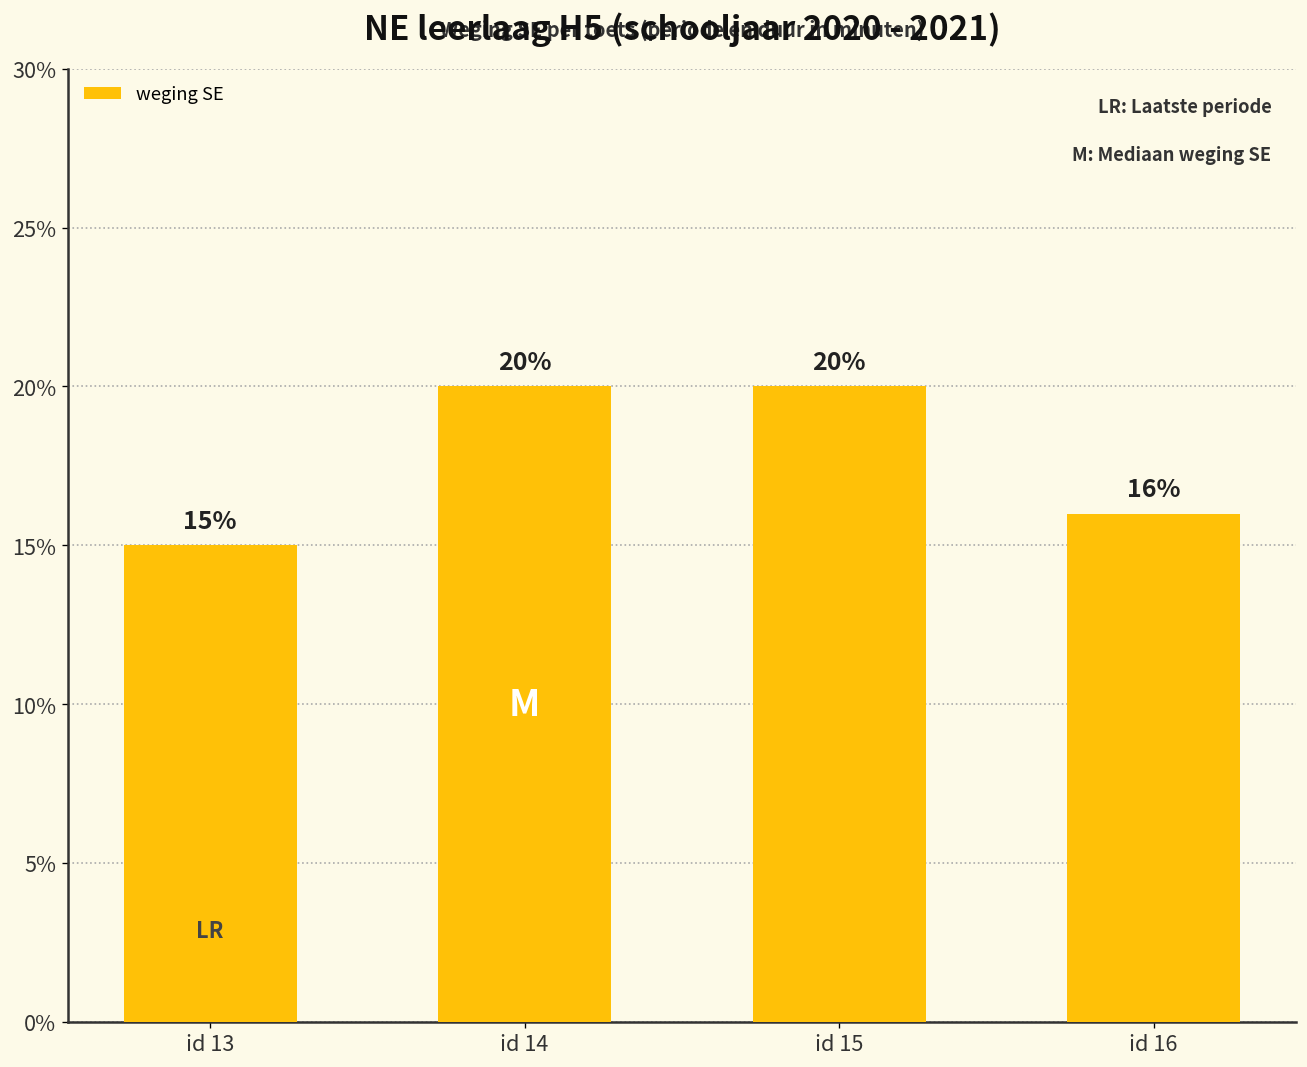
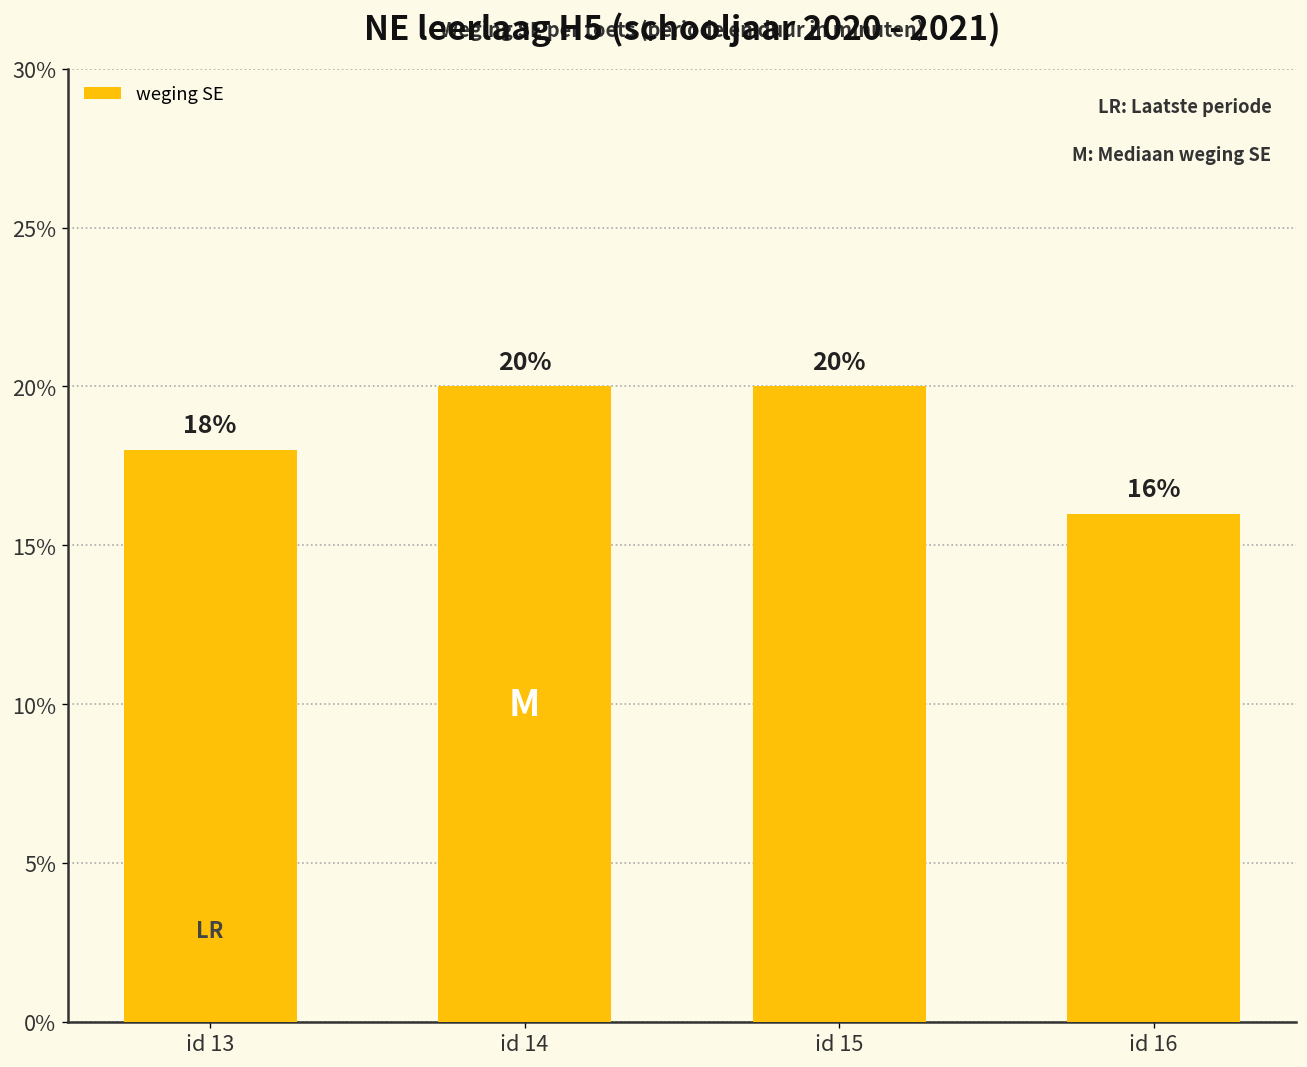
id 13: 15% -> 18%
